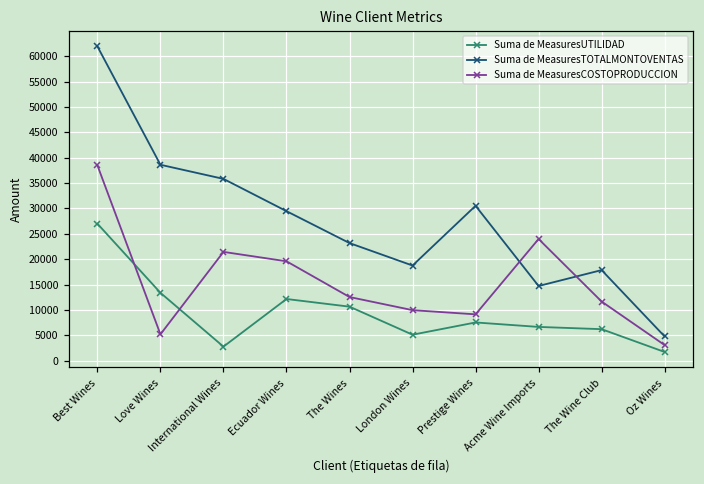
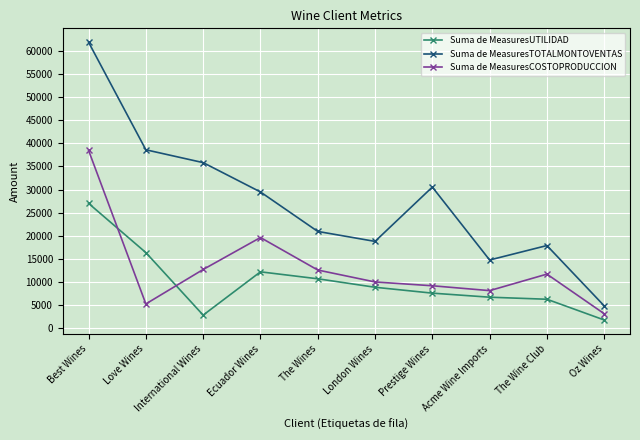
Suma de MeasuresUTILIDAD, Love Wines: 13000 -> 16000
Suma de MeasuresCOSTOPRODUCCION, International Wines: 21000 -> 13000
Suma de MeasuresTOTALMONTOVENTAS, The Wines: 23000 -> 21000
Suma de MeasuresUTILIDAD, London Wines: 5000 -> 9000
Suma de MeasuresCOSTOPRODUCCION, Acme Wine Imports: 24000 -> 8000
